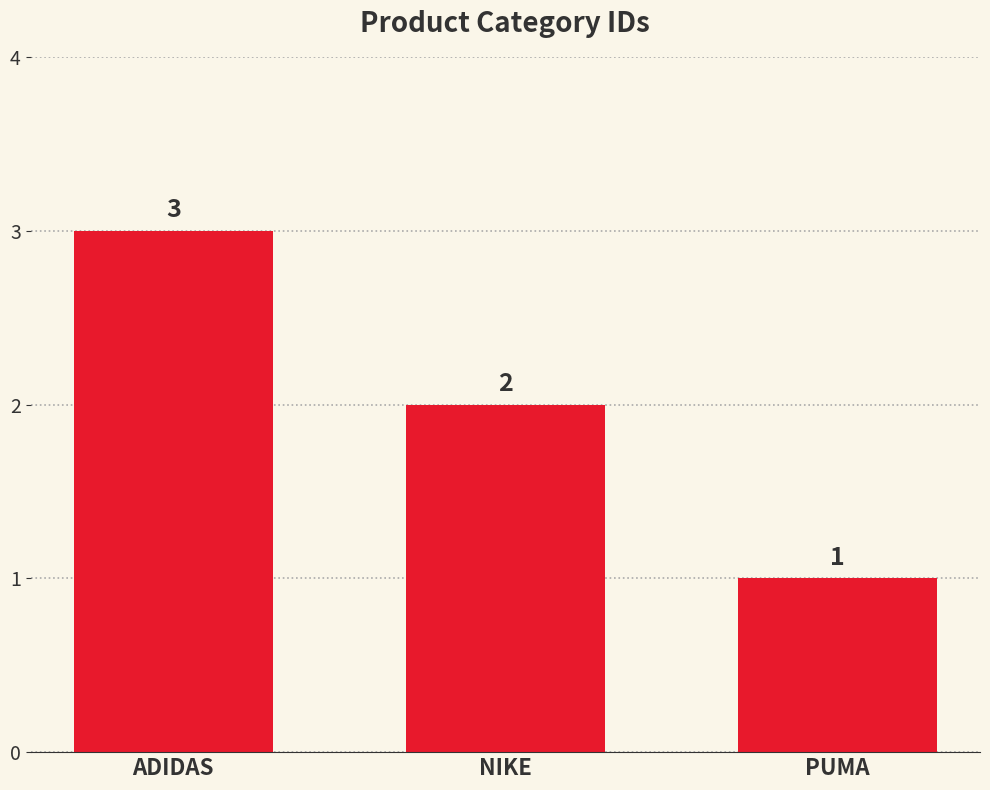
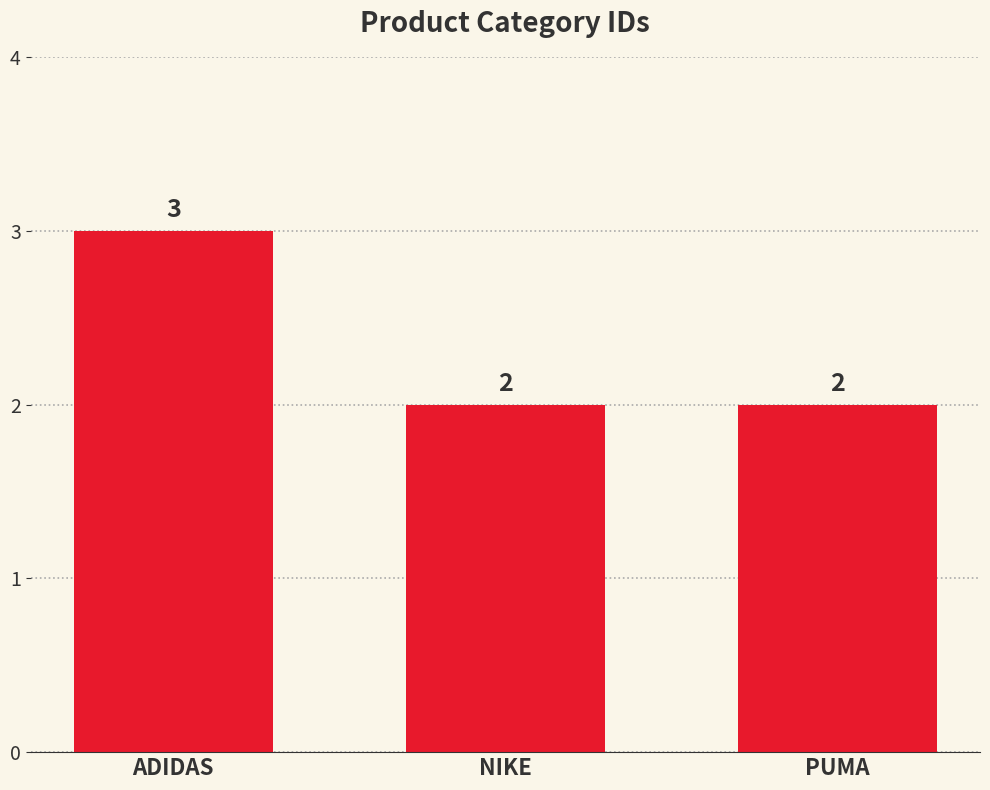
PUMA: 1 -> 2
